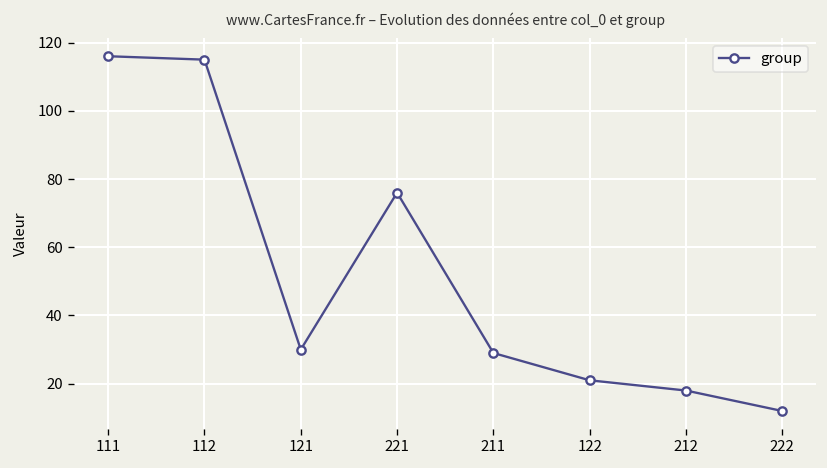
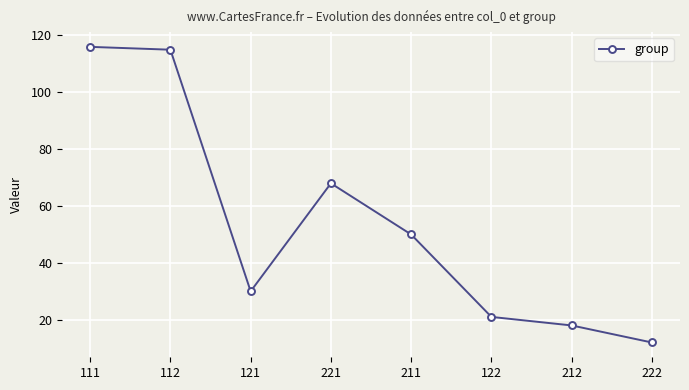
221: 76 -> 68
211: 29 -> 50
